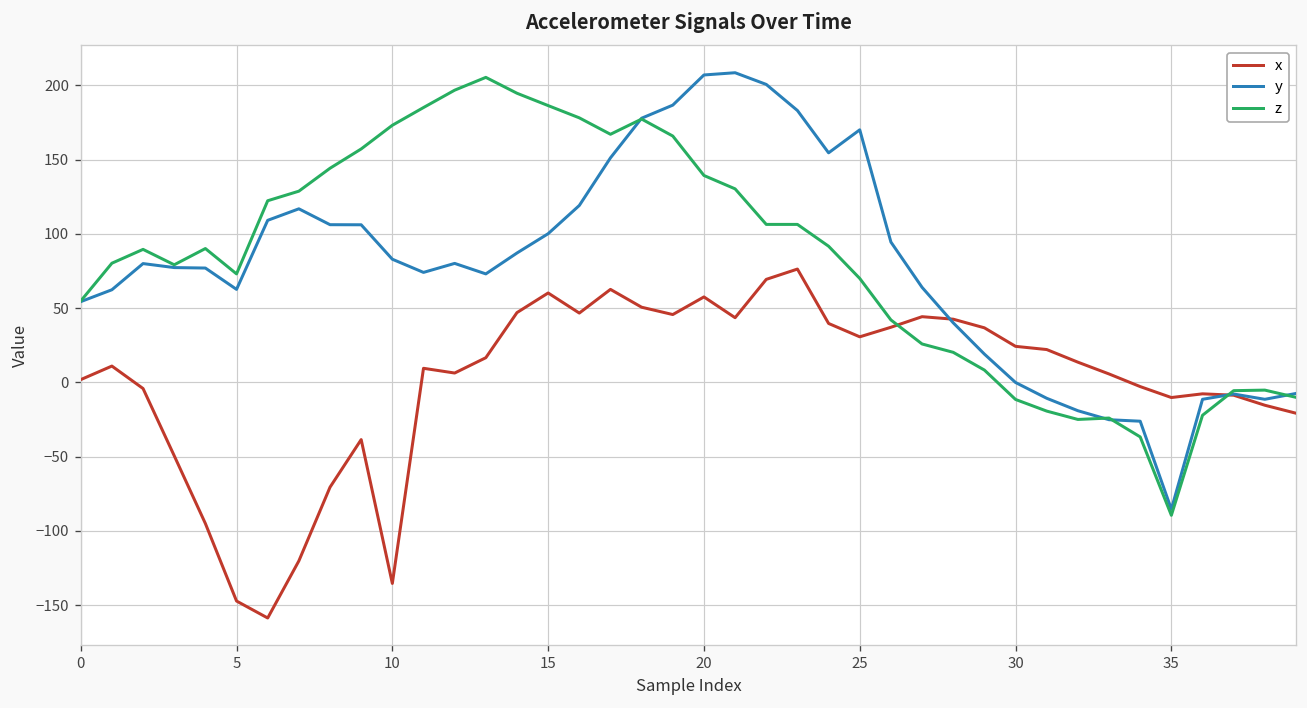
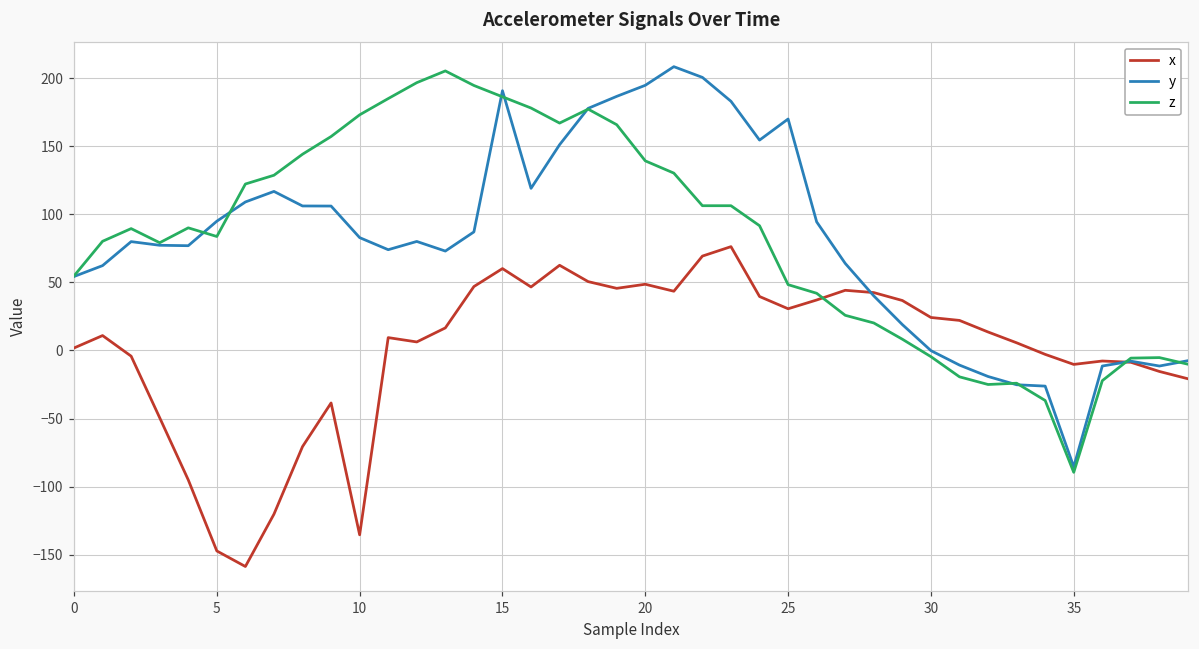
y, 5: 63 -> 95
z, 5: 73 -> 84
y, 15: 100 -> 191
x, 20: 57 -> 49
y, 20: 207 -> 195
z, 25: 70 -> 48
z, 30: -12 -> -5
